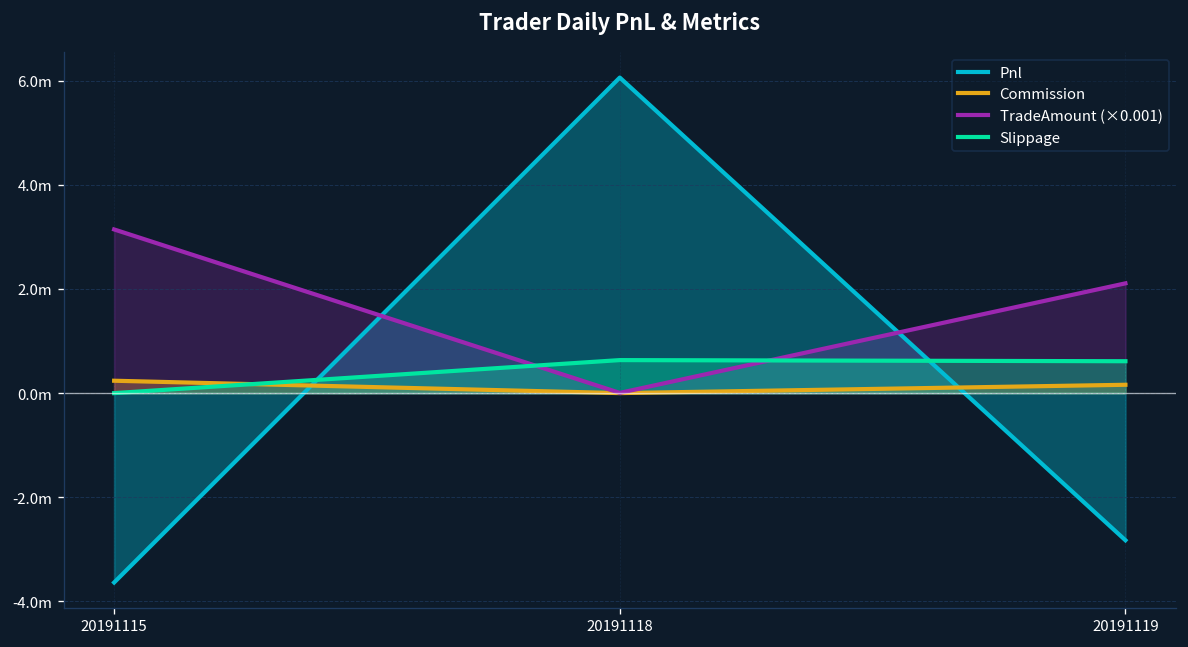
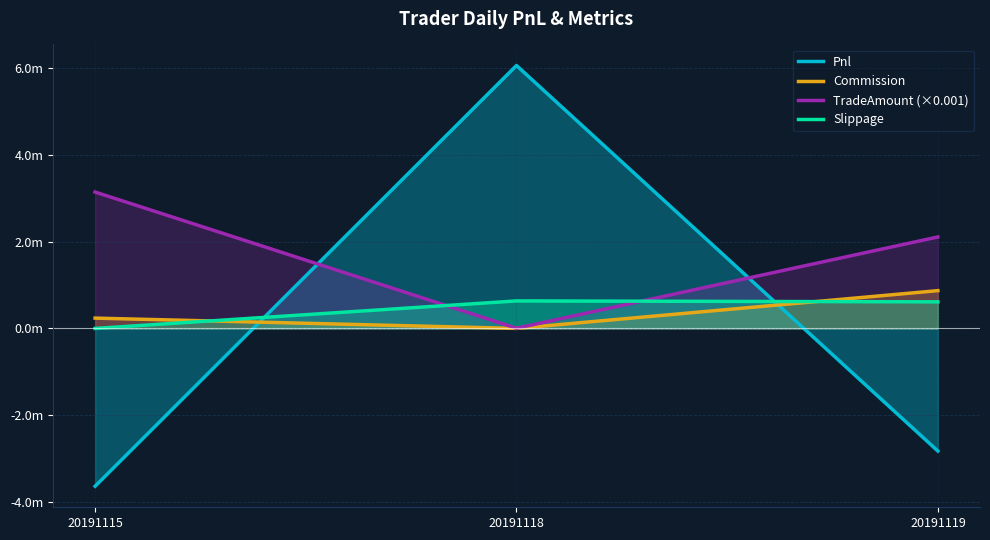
Commission, 20191119: 0.2m -> 0.9m
